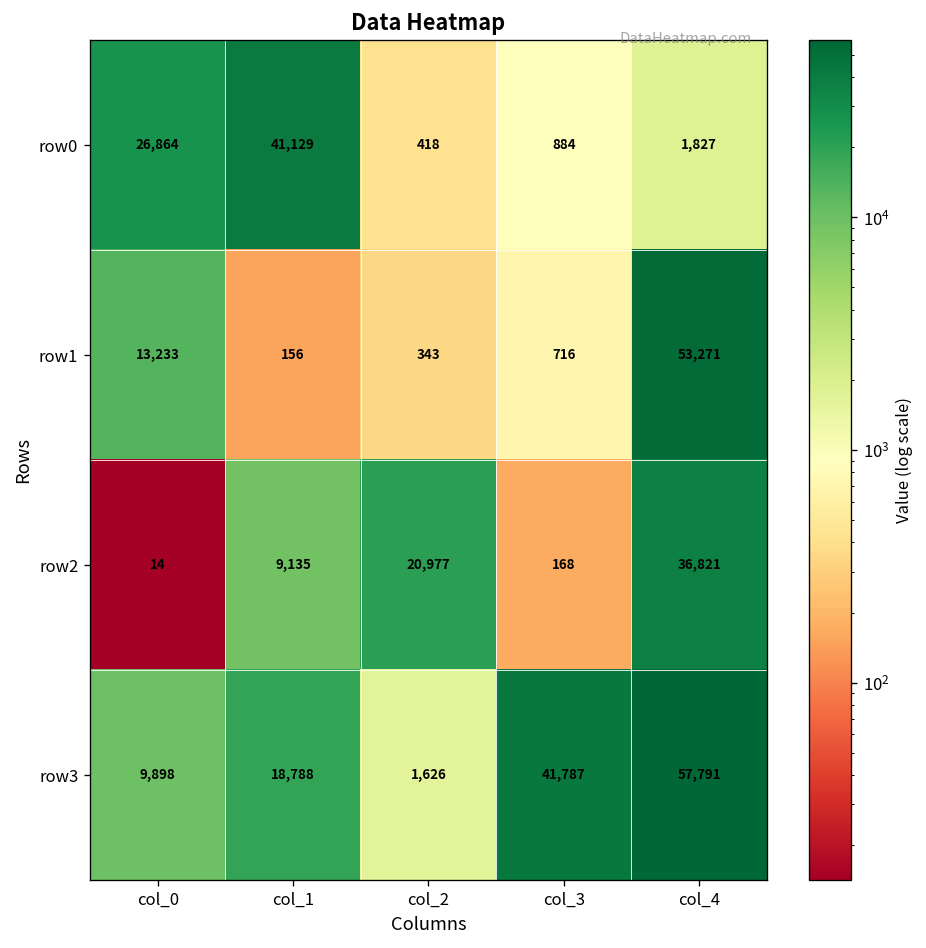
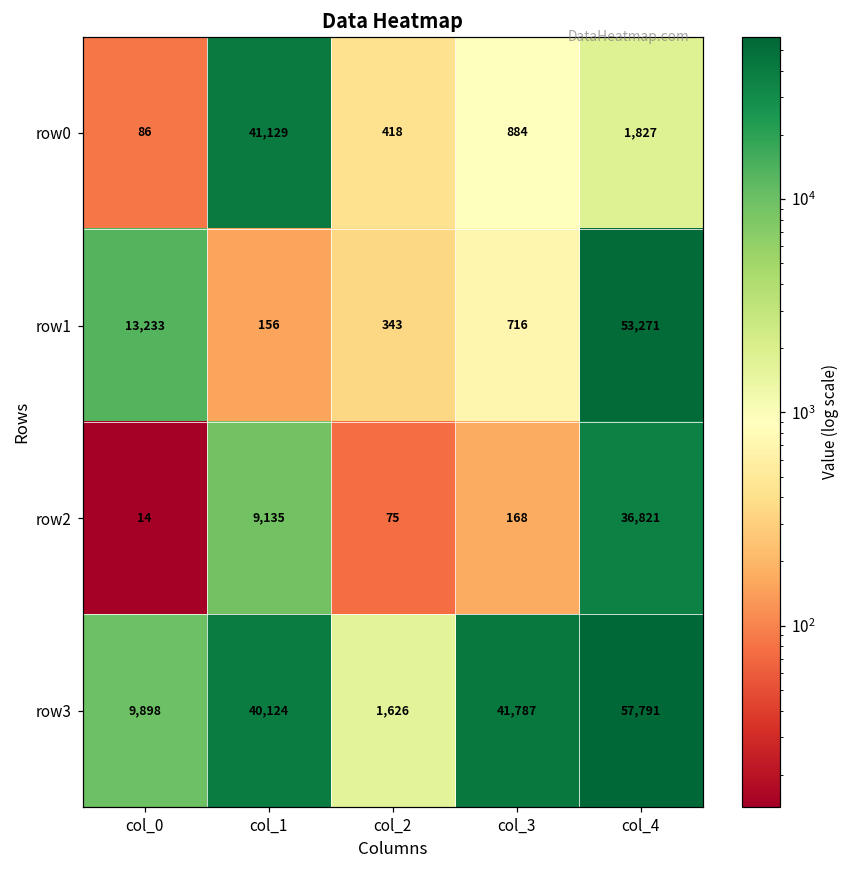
row0, col_0: 26,864 -> 86
row2, col_2: 20,977 -> 75
row3, col_1: 18,788 -> 40,124
